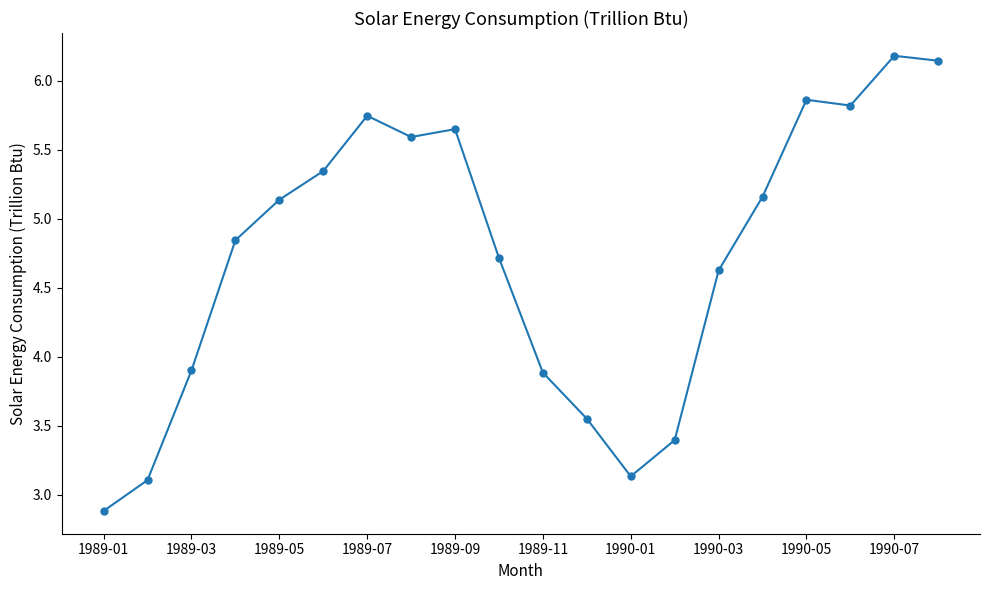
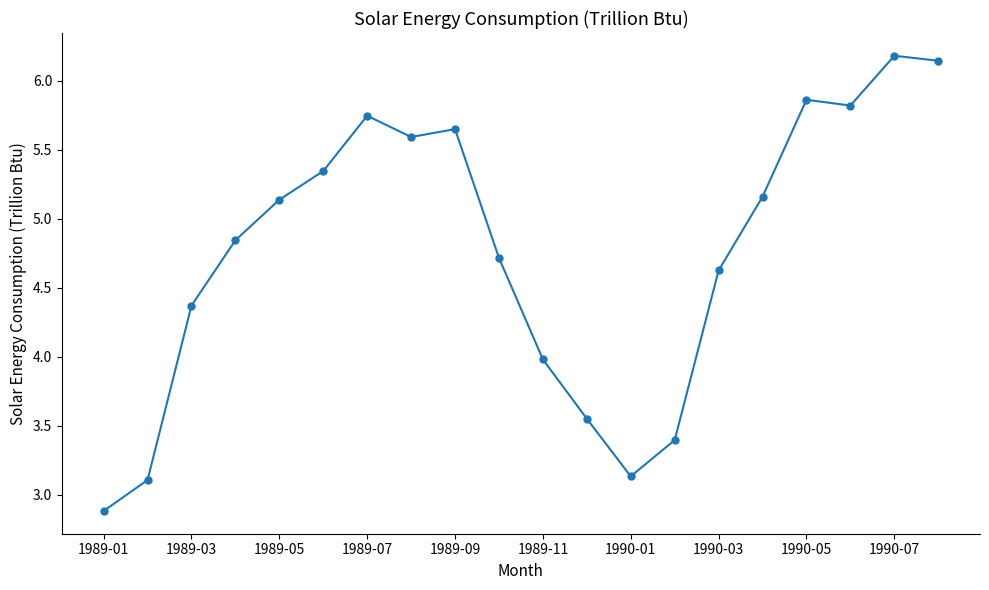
1989-03: 3.90 -> 4.37
1989-11: 3.88 -> 3.98
